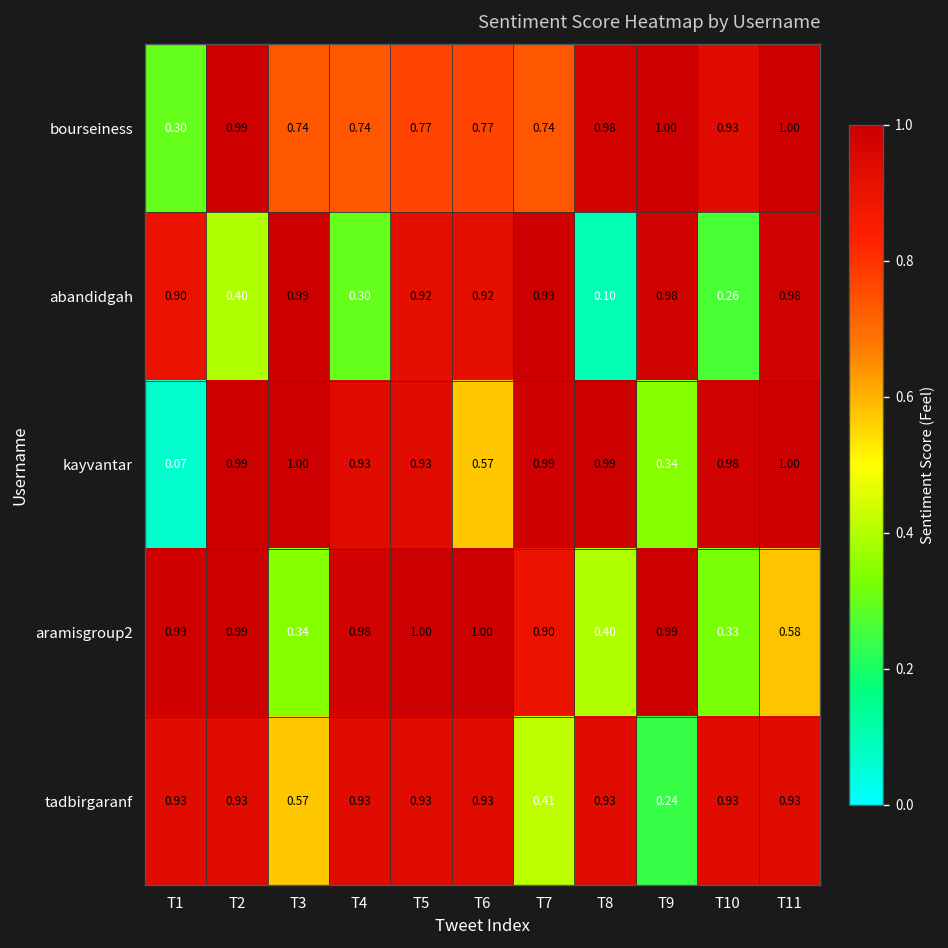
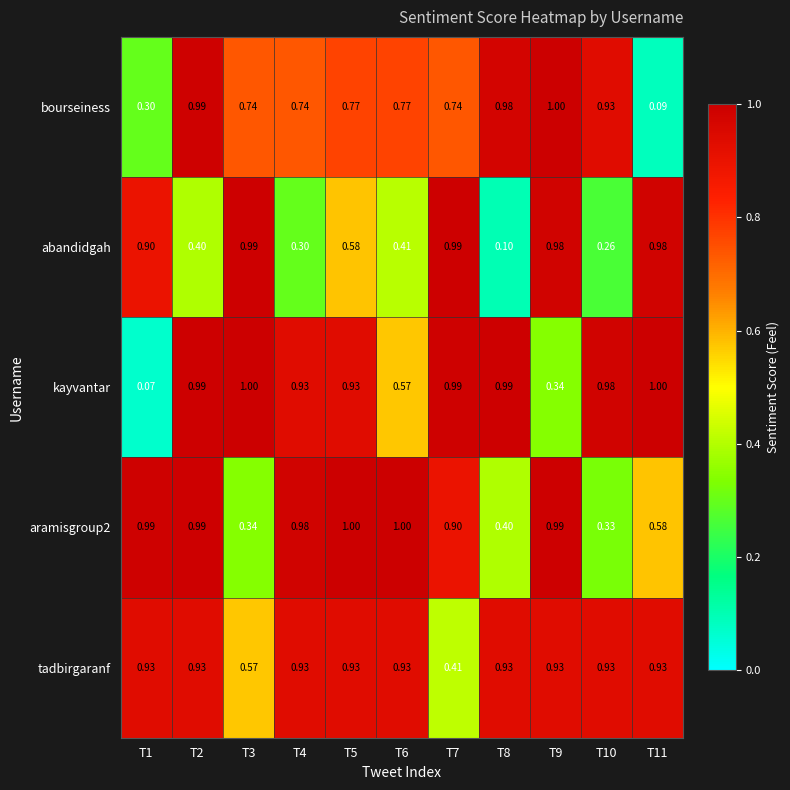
bourseiness, T11: 1.00 -> 0.09
abandidgah, T5: 0.92 -> 0.58
abandidgah, T6: 0.92 -> 0.41
tadbirgaranf, T9: 0.24 -> 0.93
